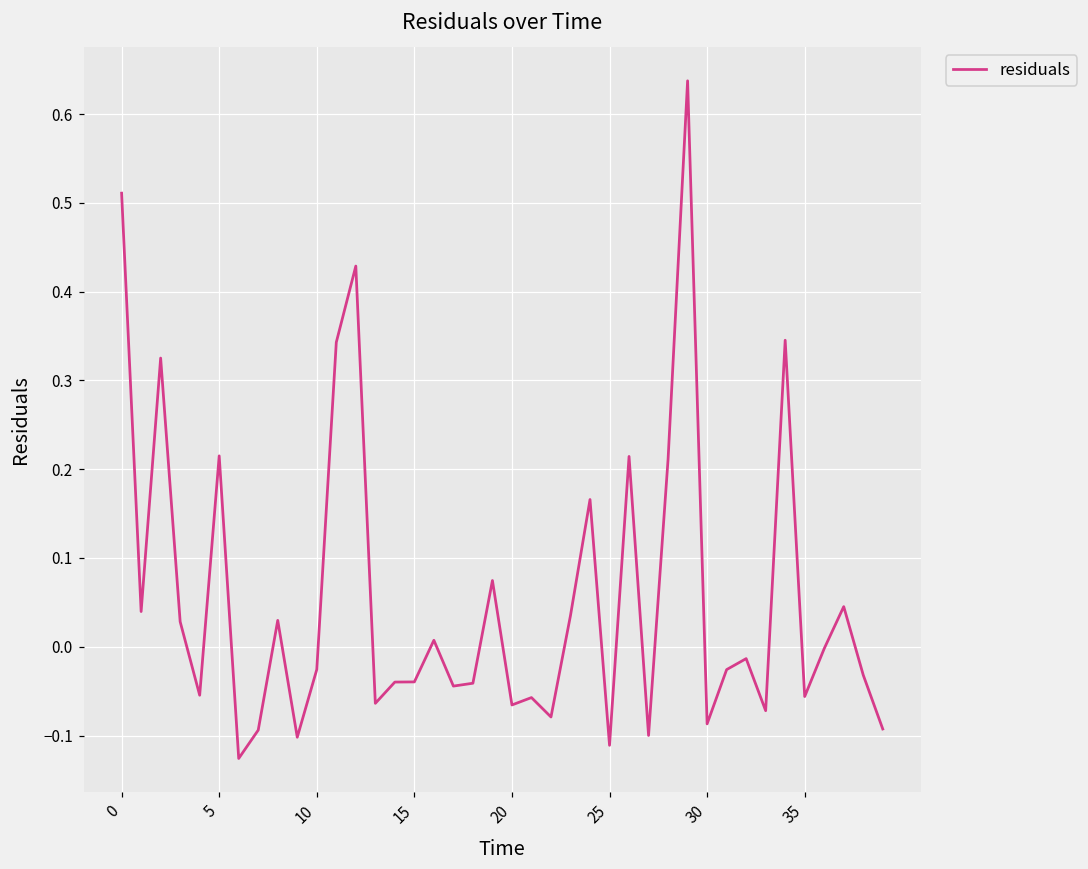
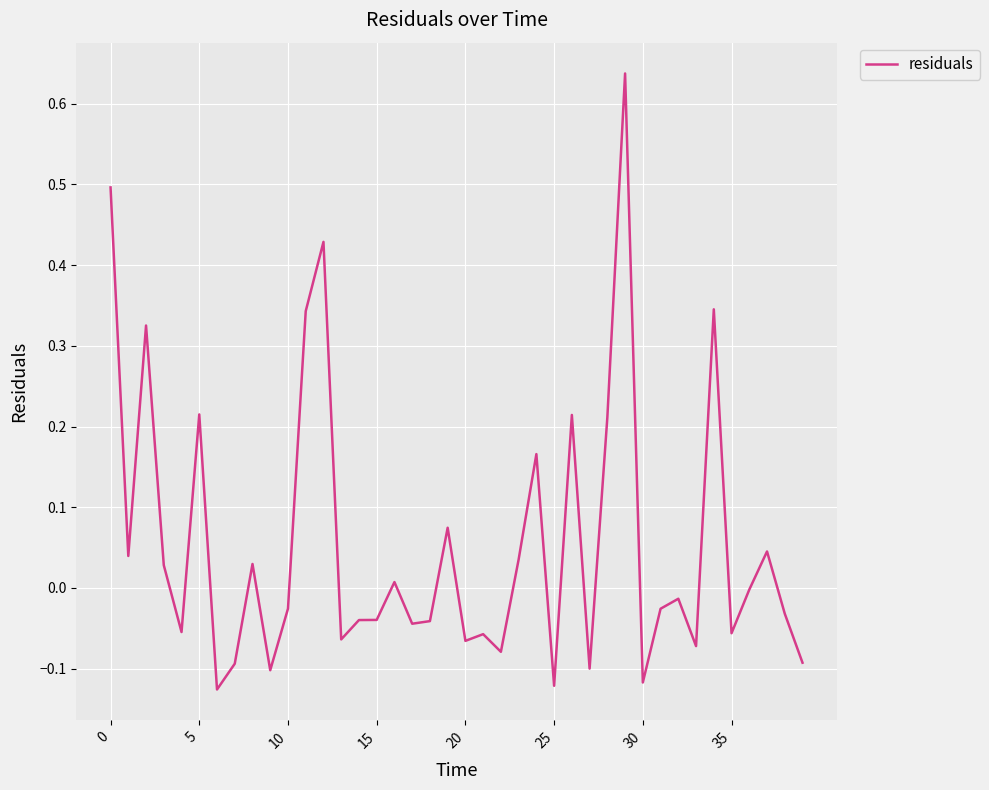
0: 0.51 -> 0.50
25: -0.11 -> -0.12
30: -0.09 -> -0.12
